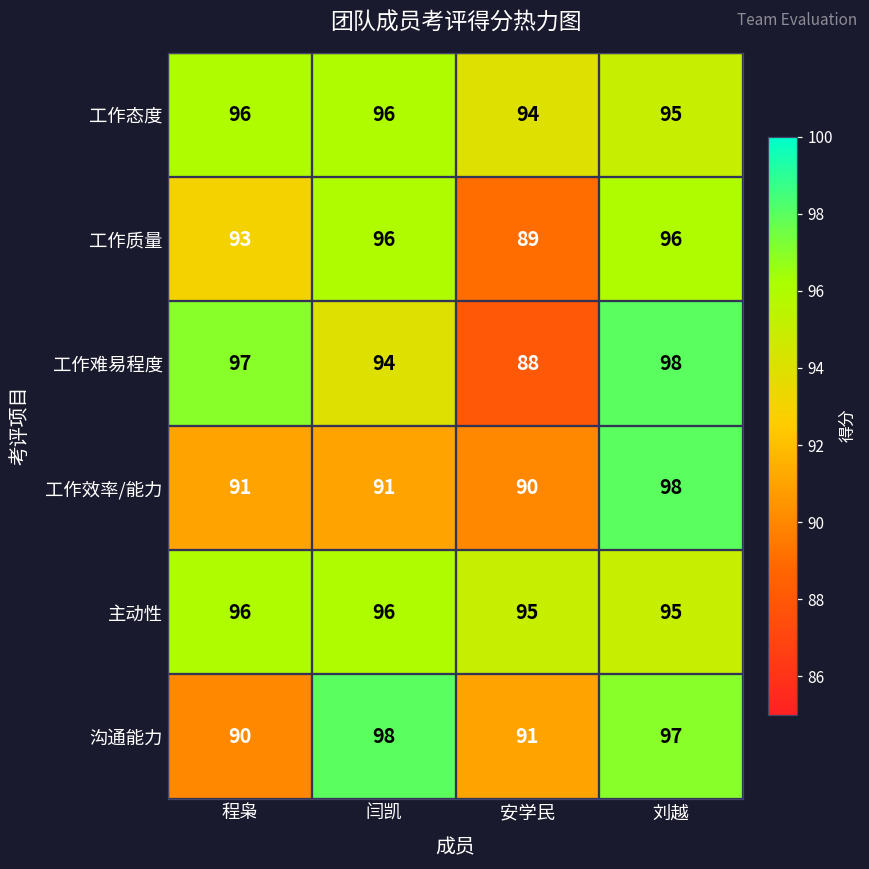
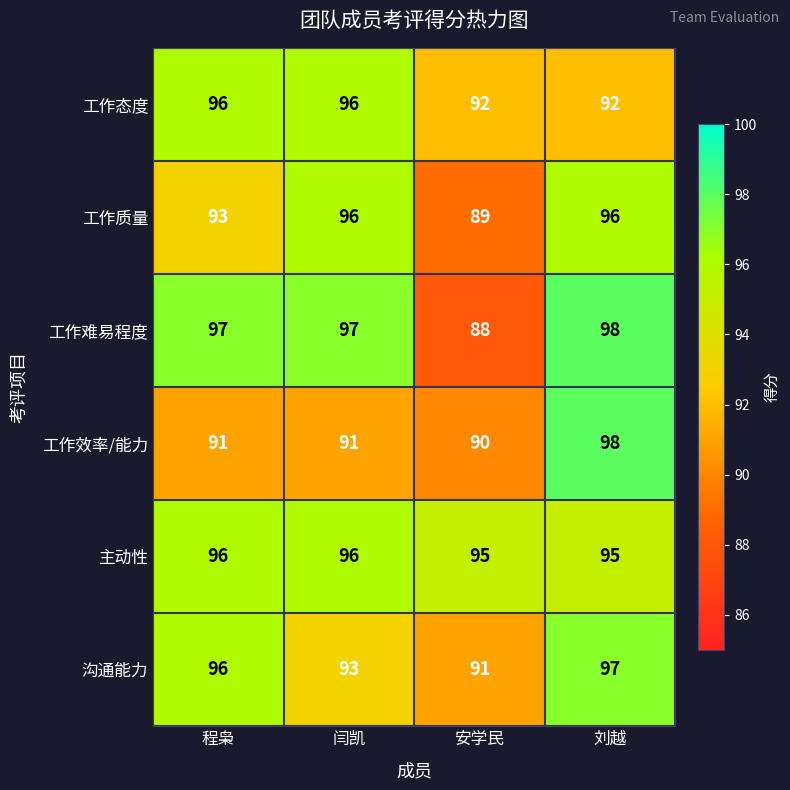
工作态度, 安学民: 94 -> 92
工作态度, 刘越: 95 -> 92
工作难易程度, 闫凯: 94 -> 97
沟通能力, 程枭: 90 -> 96
沟通能力, 闫凯: 98 -> 93
